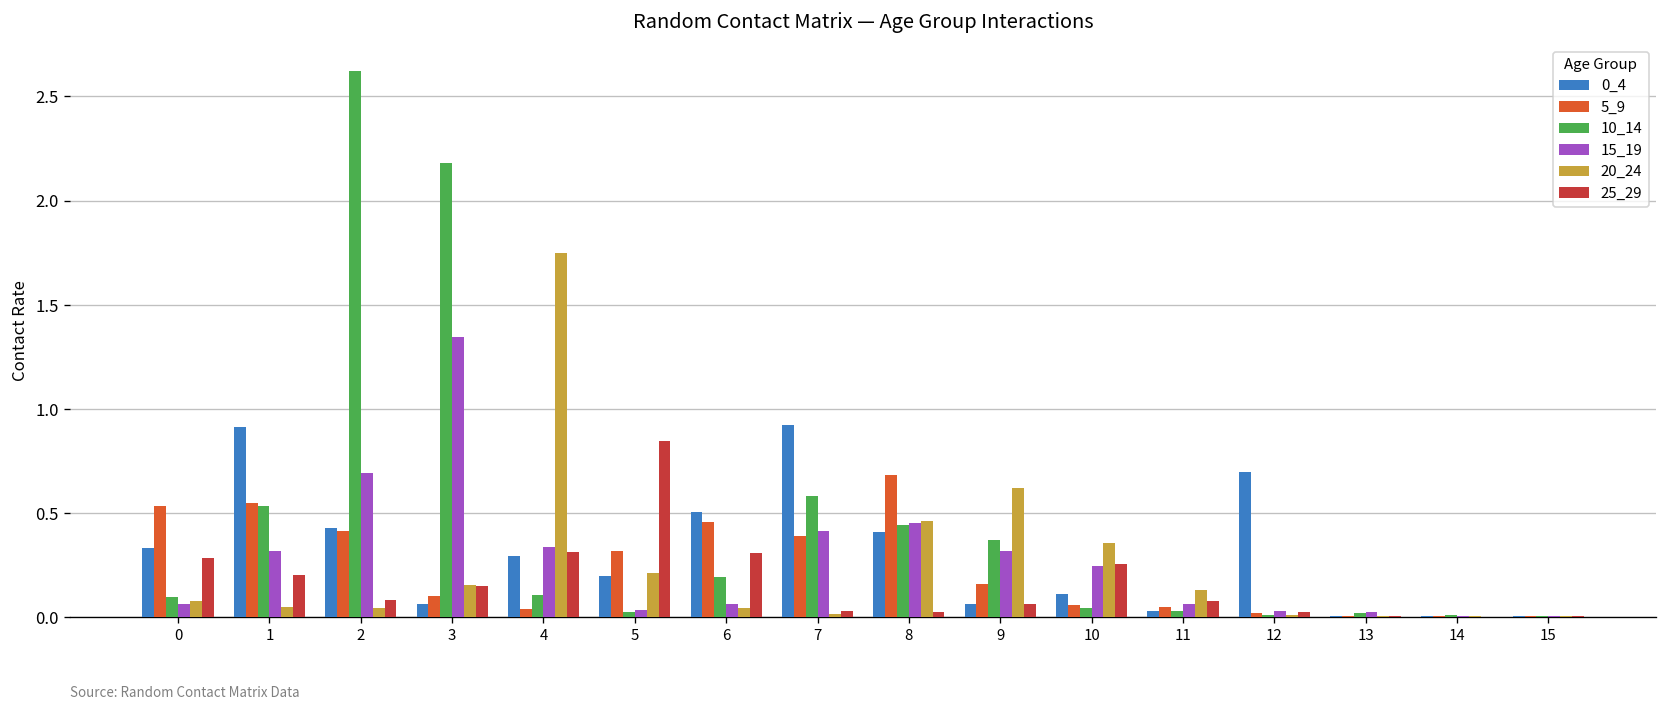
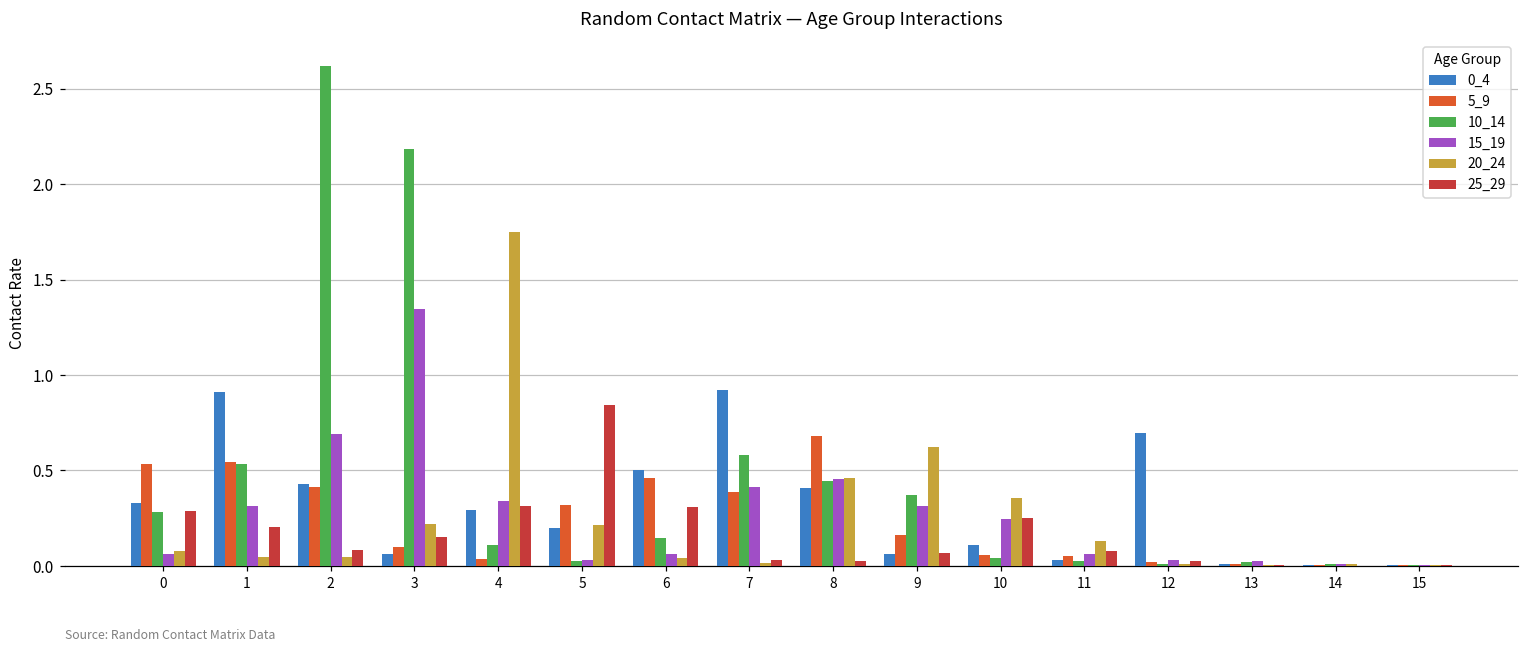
10_14, 0: 0.10 -> 0.28
20_24, 3: 0.16 -> 0.22
10_14, 6: 0.19 -> 0.14
